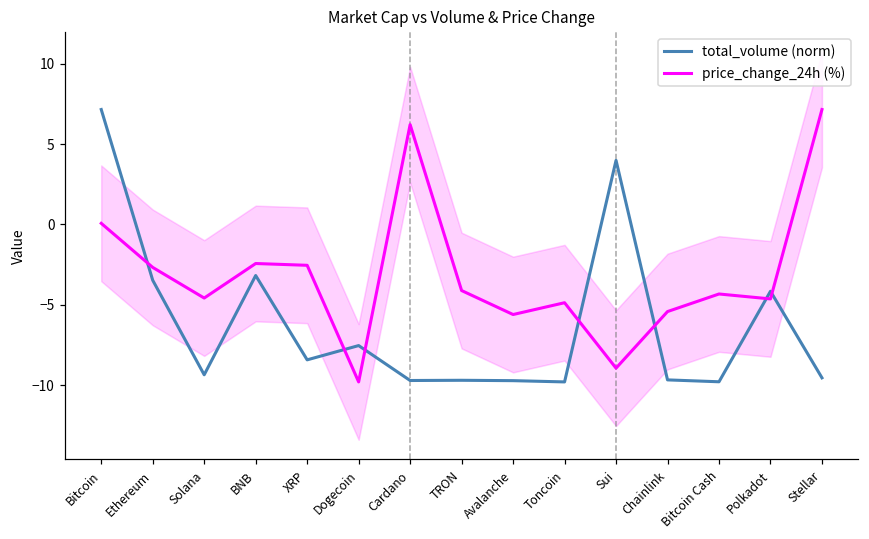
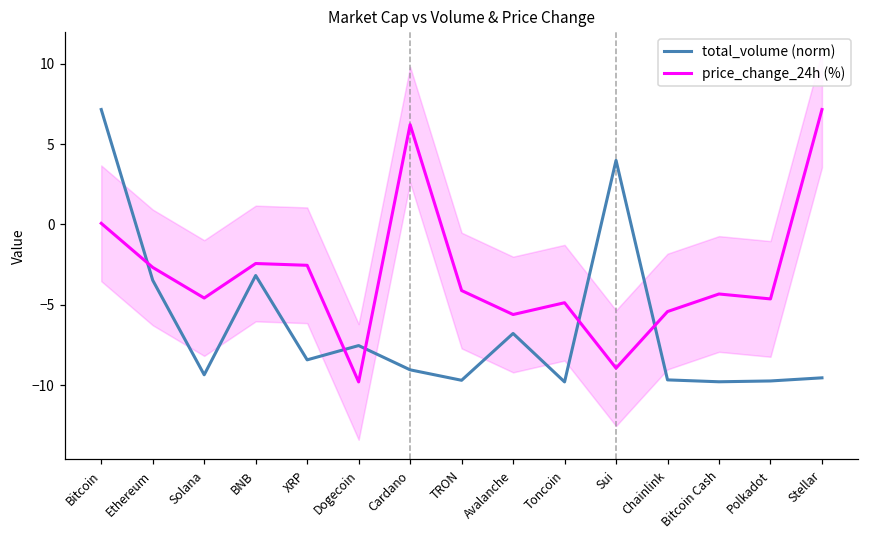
total_volume (norm), Cardano: -9.7 -> -9.1
total_volume (norm), Avalanche: -9.7 -> -6.8
total_volume (norm), Polkadot: -4.2 -> -9.7
